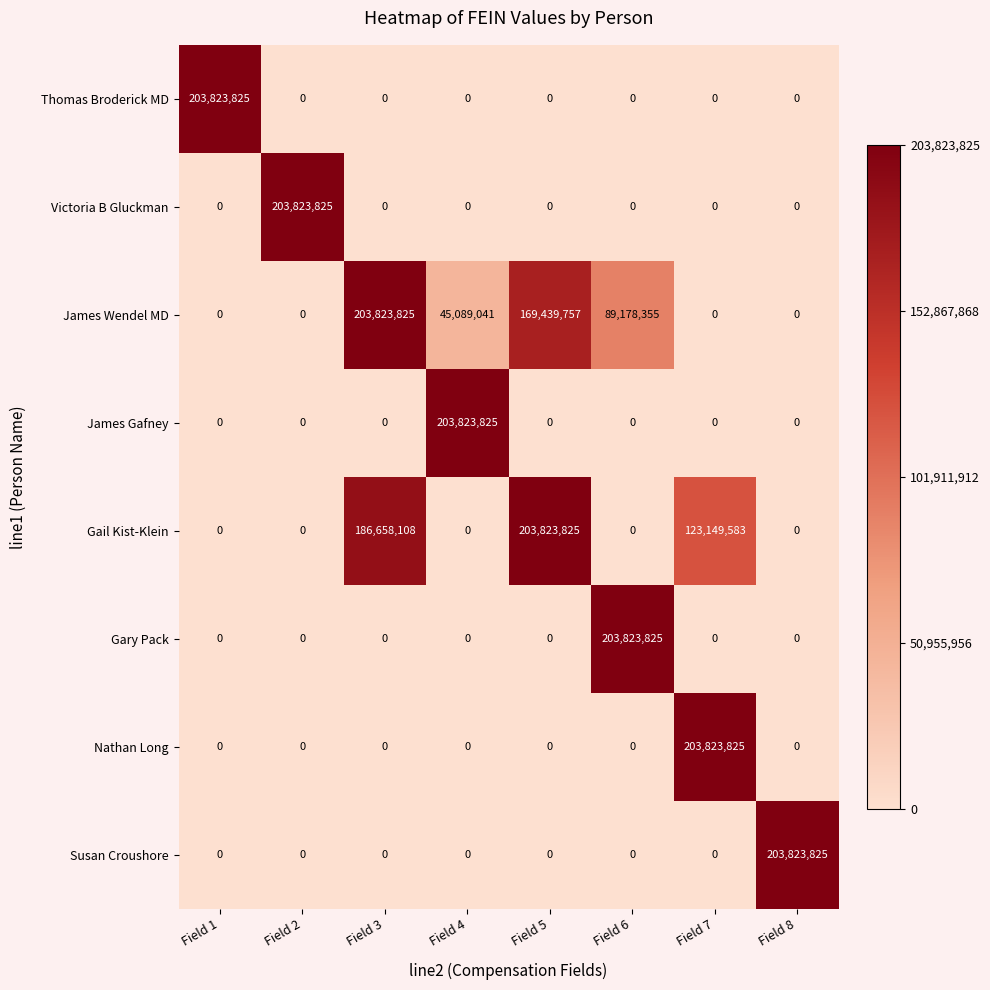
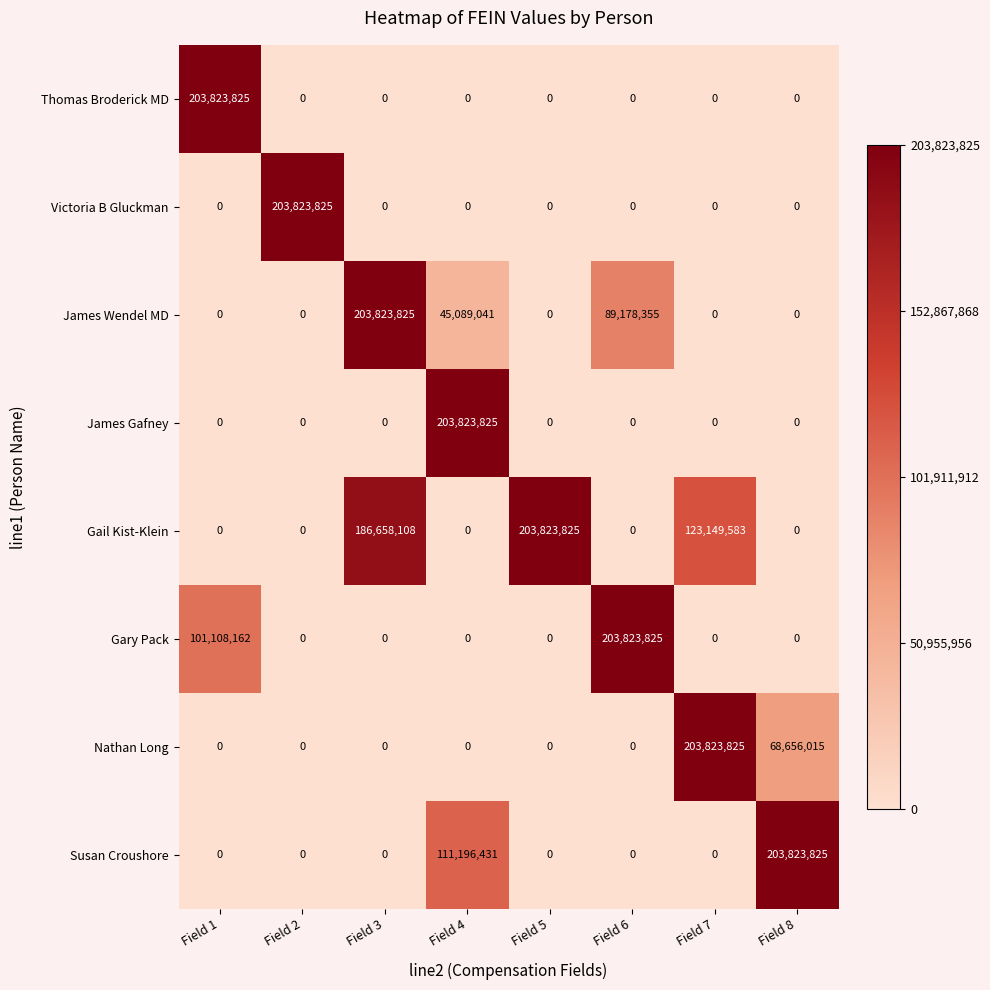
James Wendel MD, Field 5: 169,439,757 -> 0
Gary Pack, Field 1: 0 -> 101,108,162
Nathan Long, Field 8: 0 -> 68,656,015
Susan Croushore, Field 4: 0 -> 111,196,431
